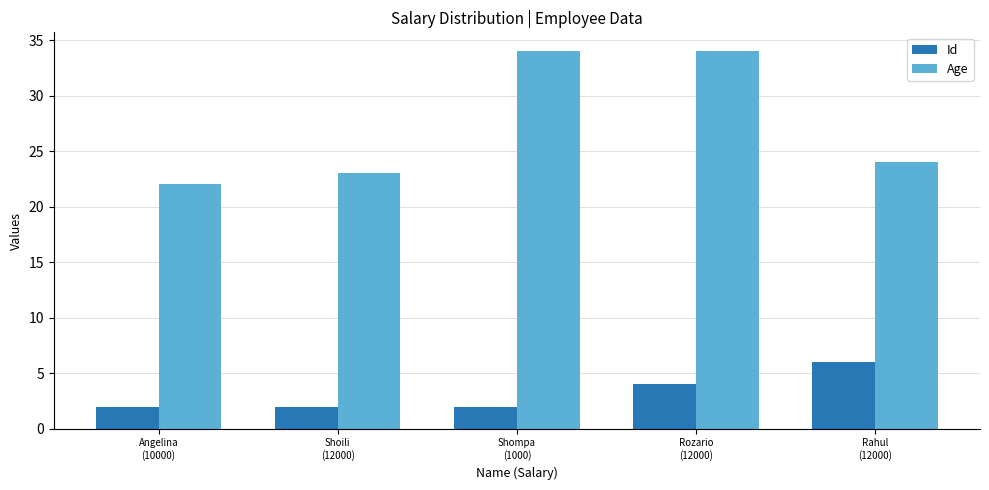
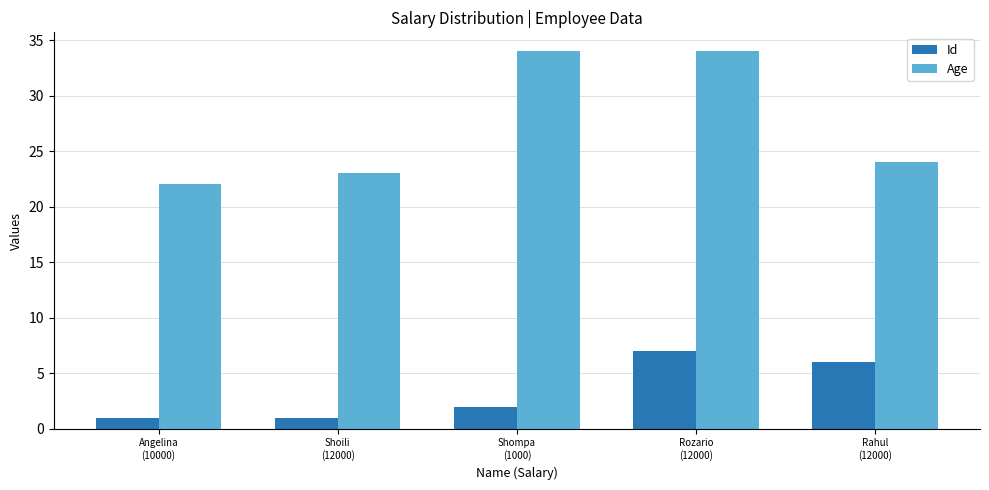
Id, Angelina (10000): 2 -> 1
Id, Shoili (12000): 2 -> 1
Id, Rozario (12000): 4 -> 7
